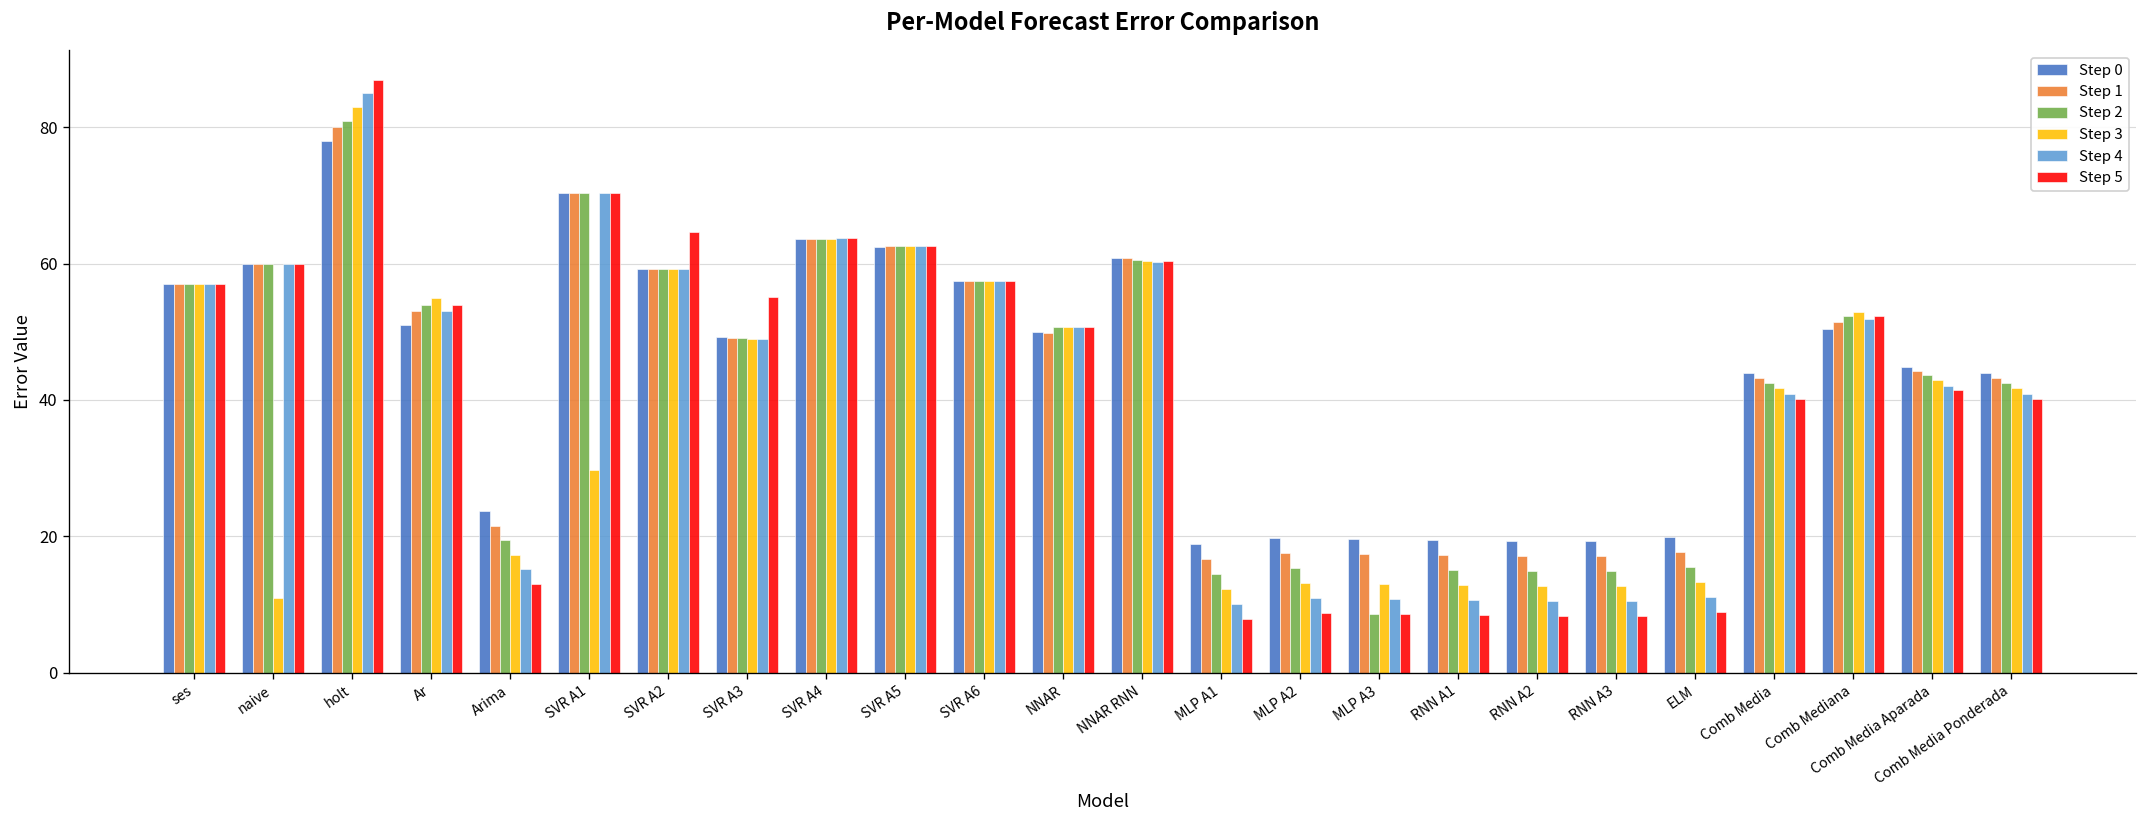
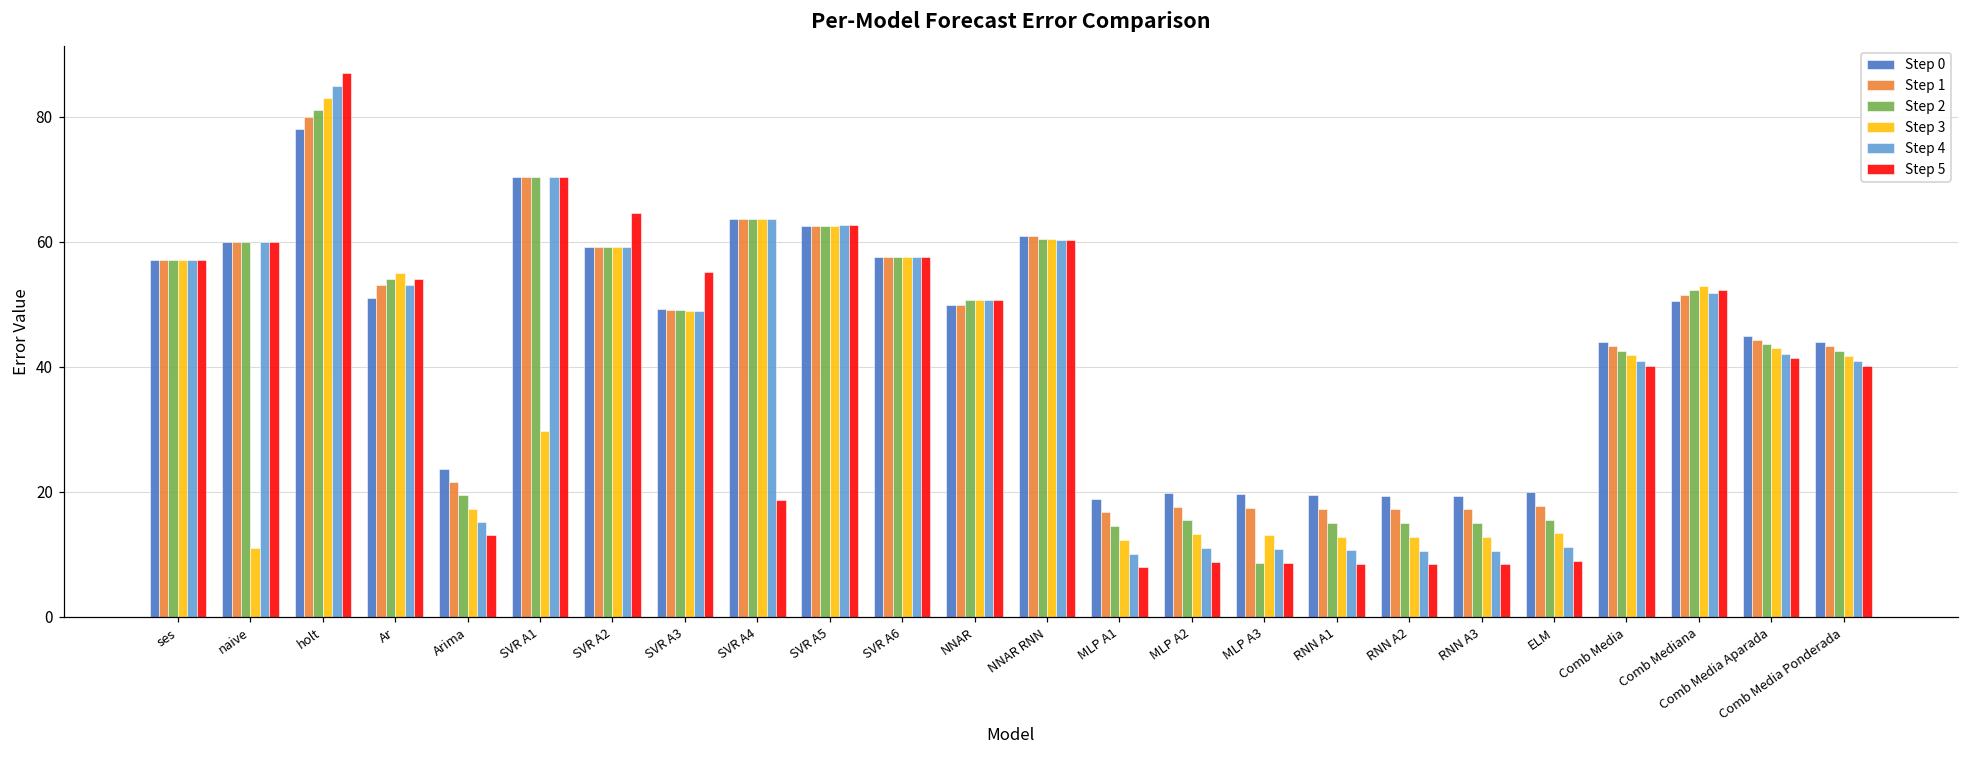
Step 5, SVR A4: 64 -> 19
